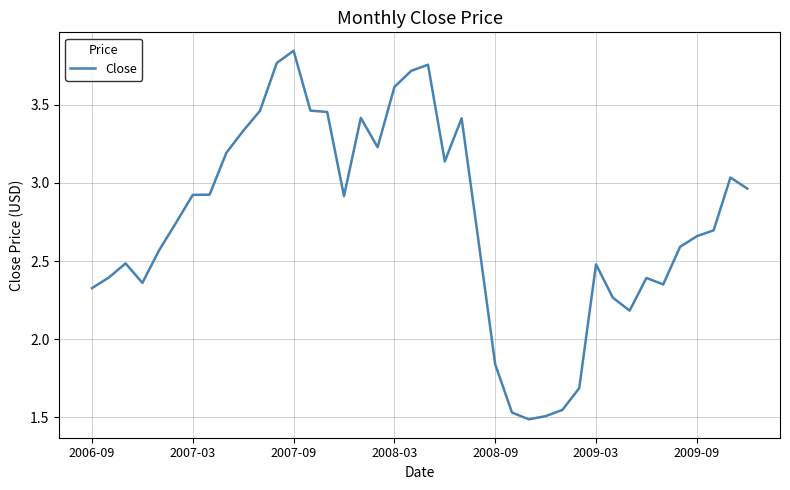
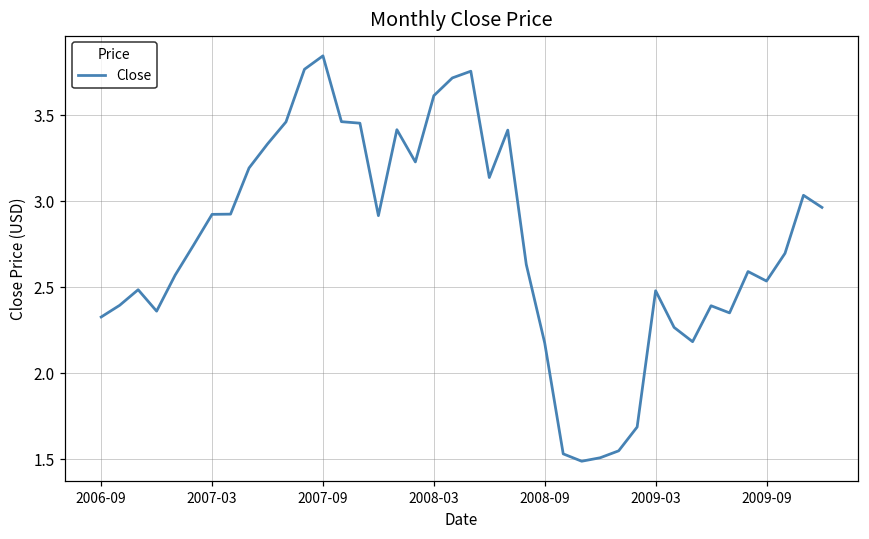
2008-09: 1.84 -> 2.17
2009-09: 2.66 -> 2.54
